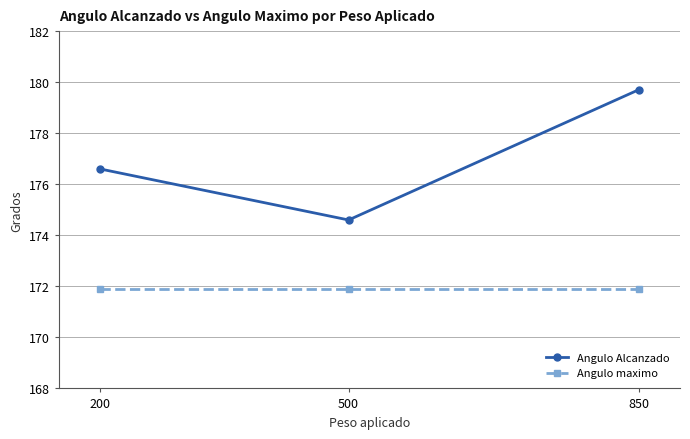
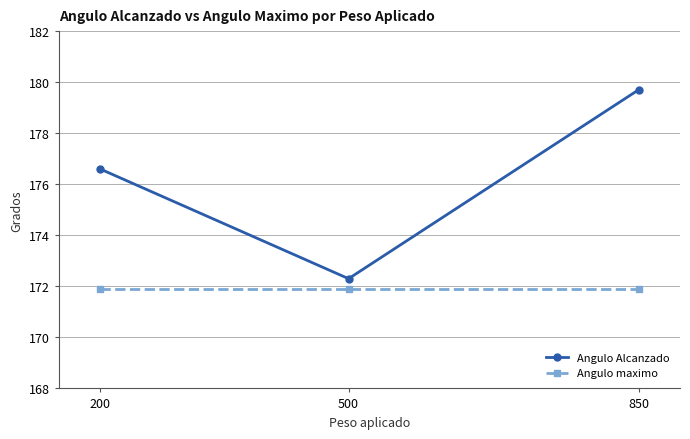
Angulo Alcanzado, 500: 174.6 -> 172.3
